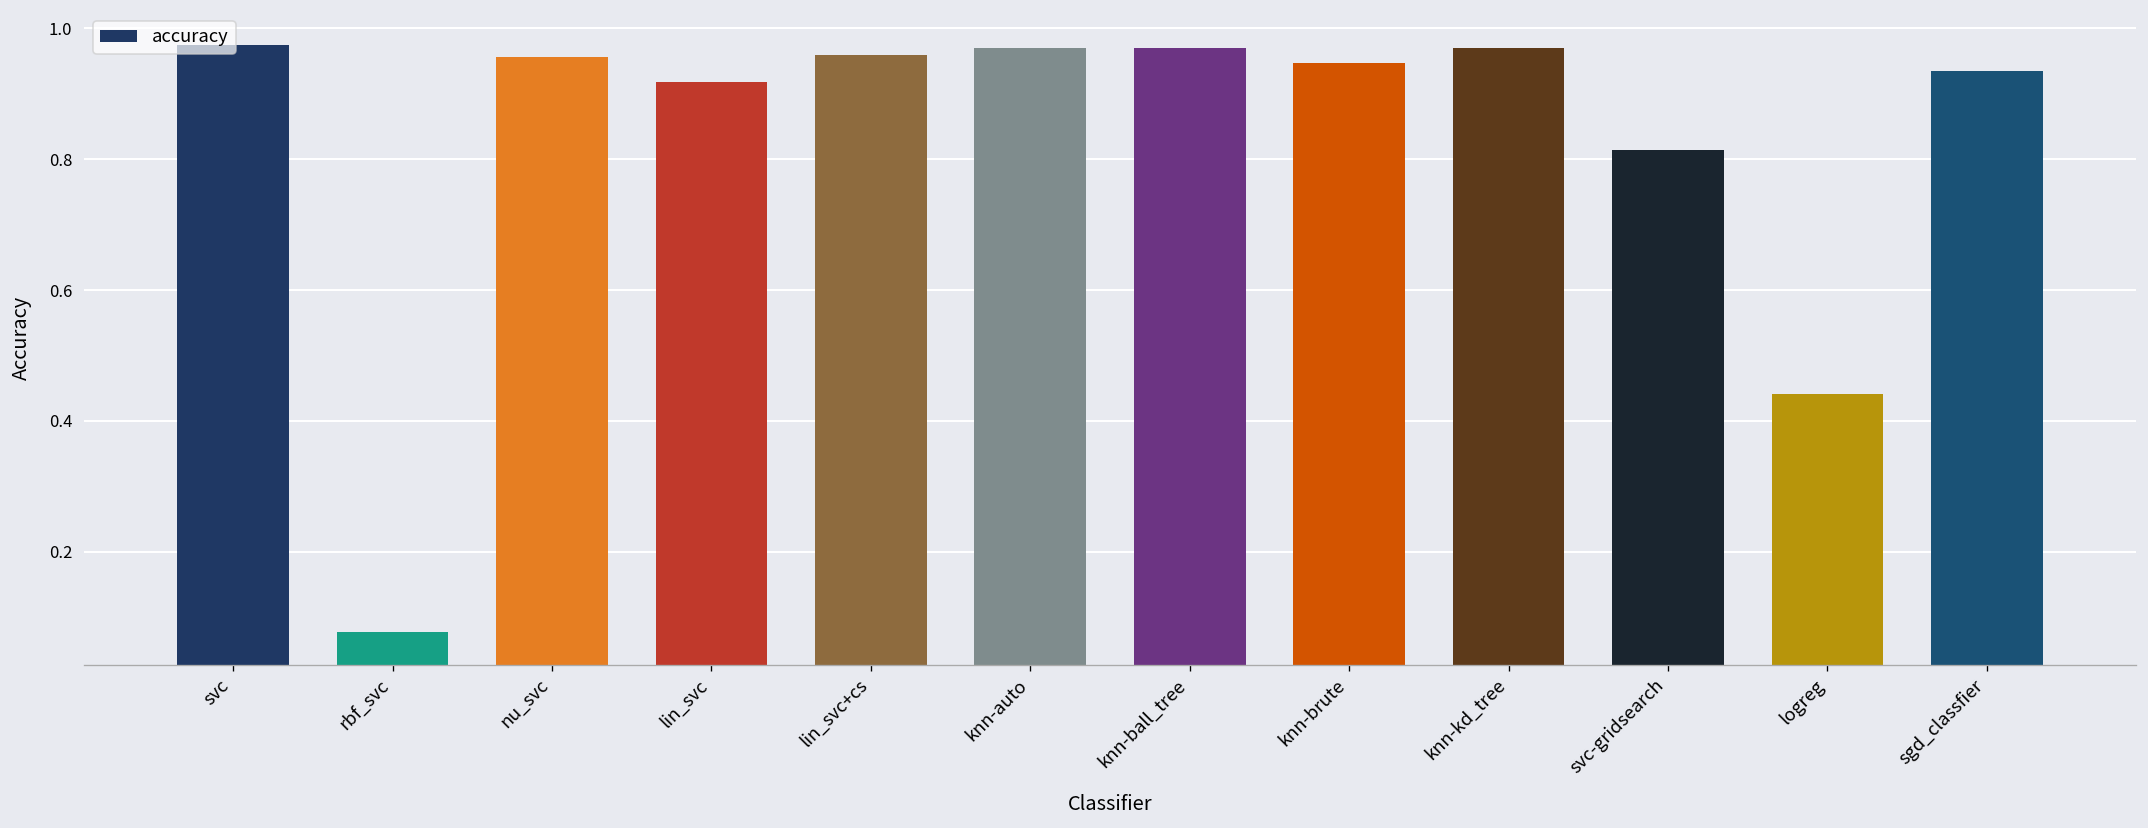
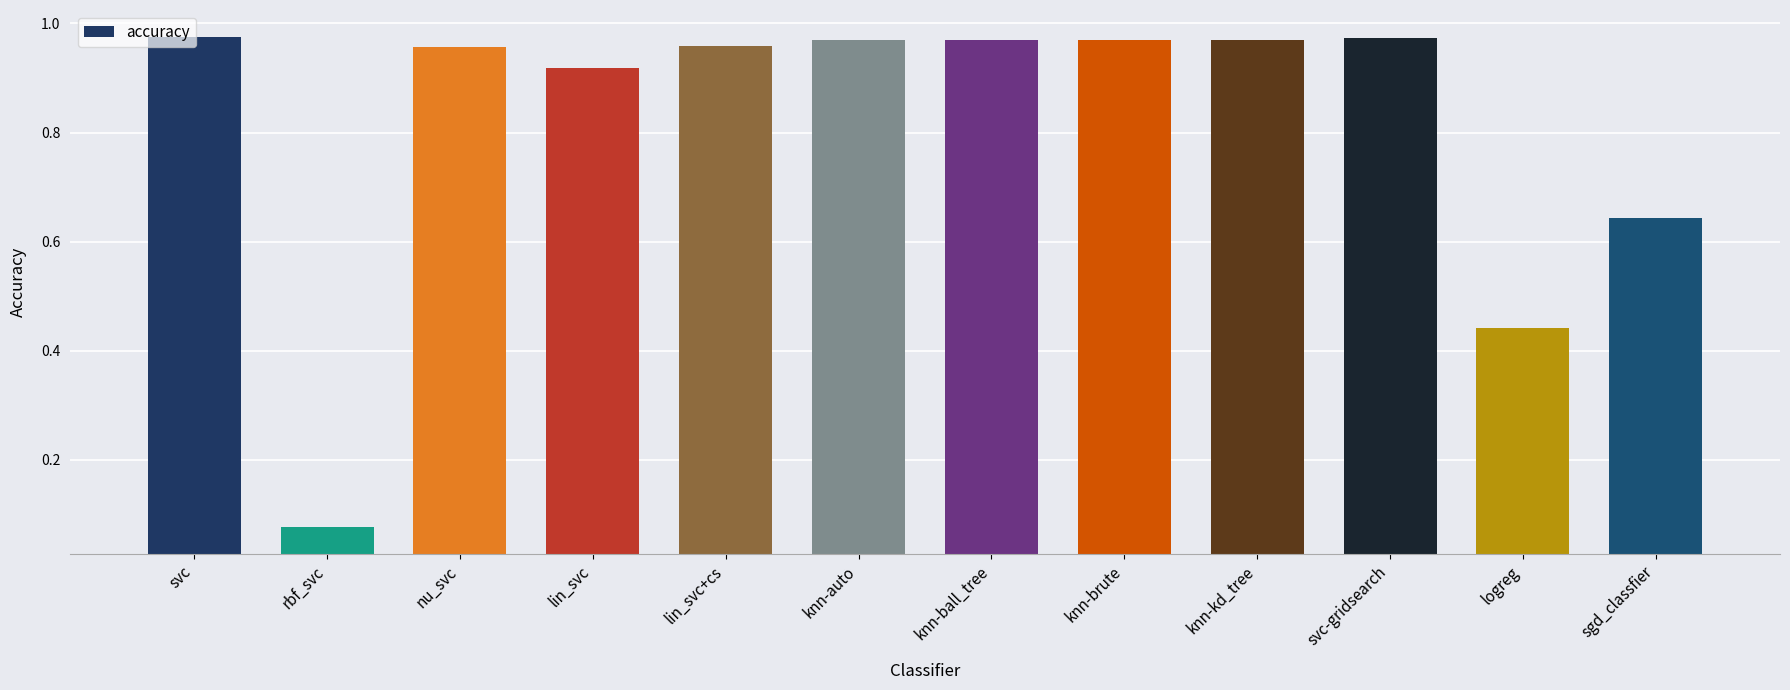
knn-brute: 0.95 -> 0.97
svc-gridsearch: 0.81 -> 0.97
sgd_classfier: 0.93 -> 0.64
